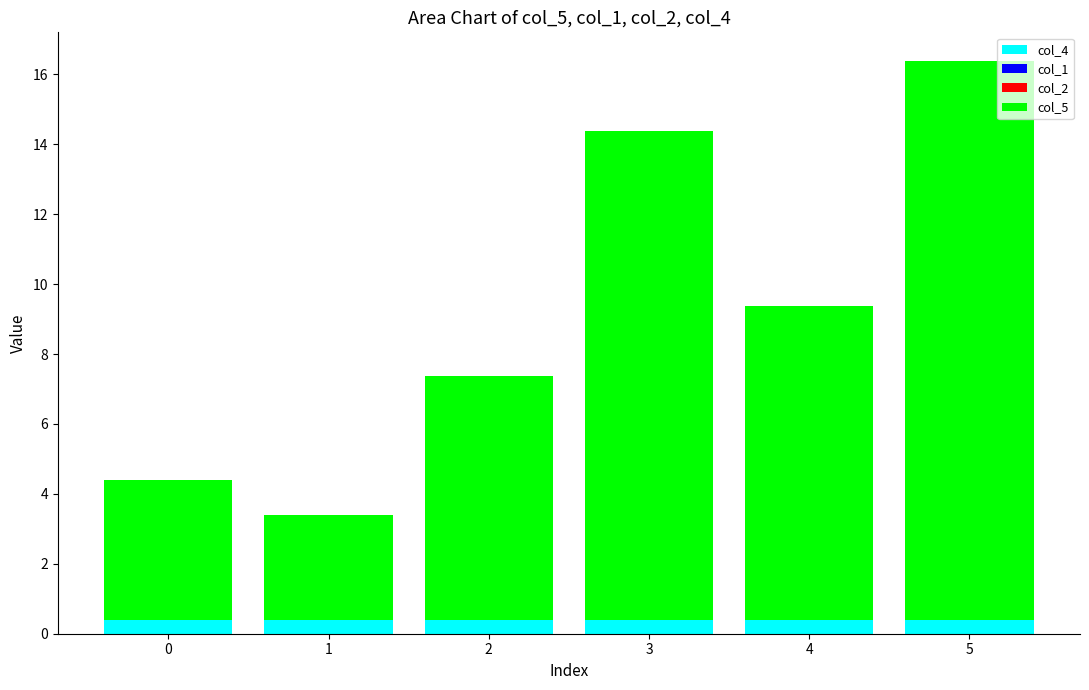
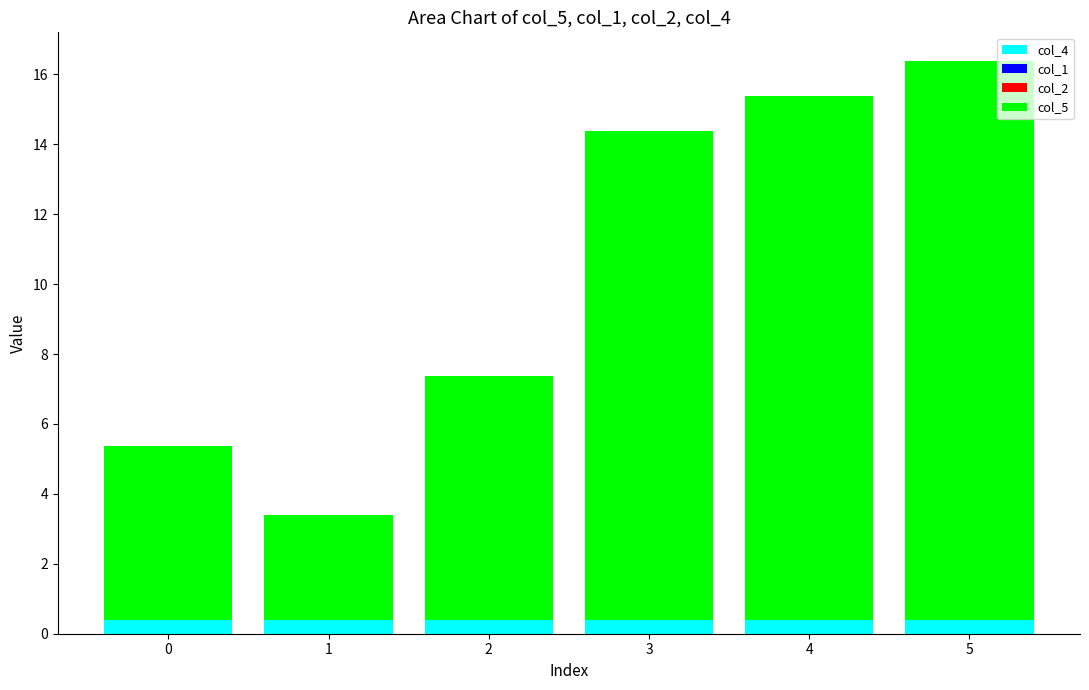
col_5, 0: 4 -> 5
col_5, 4: 9 -> 15
